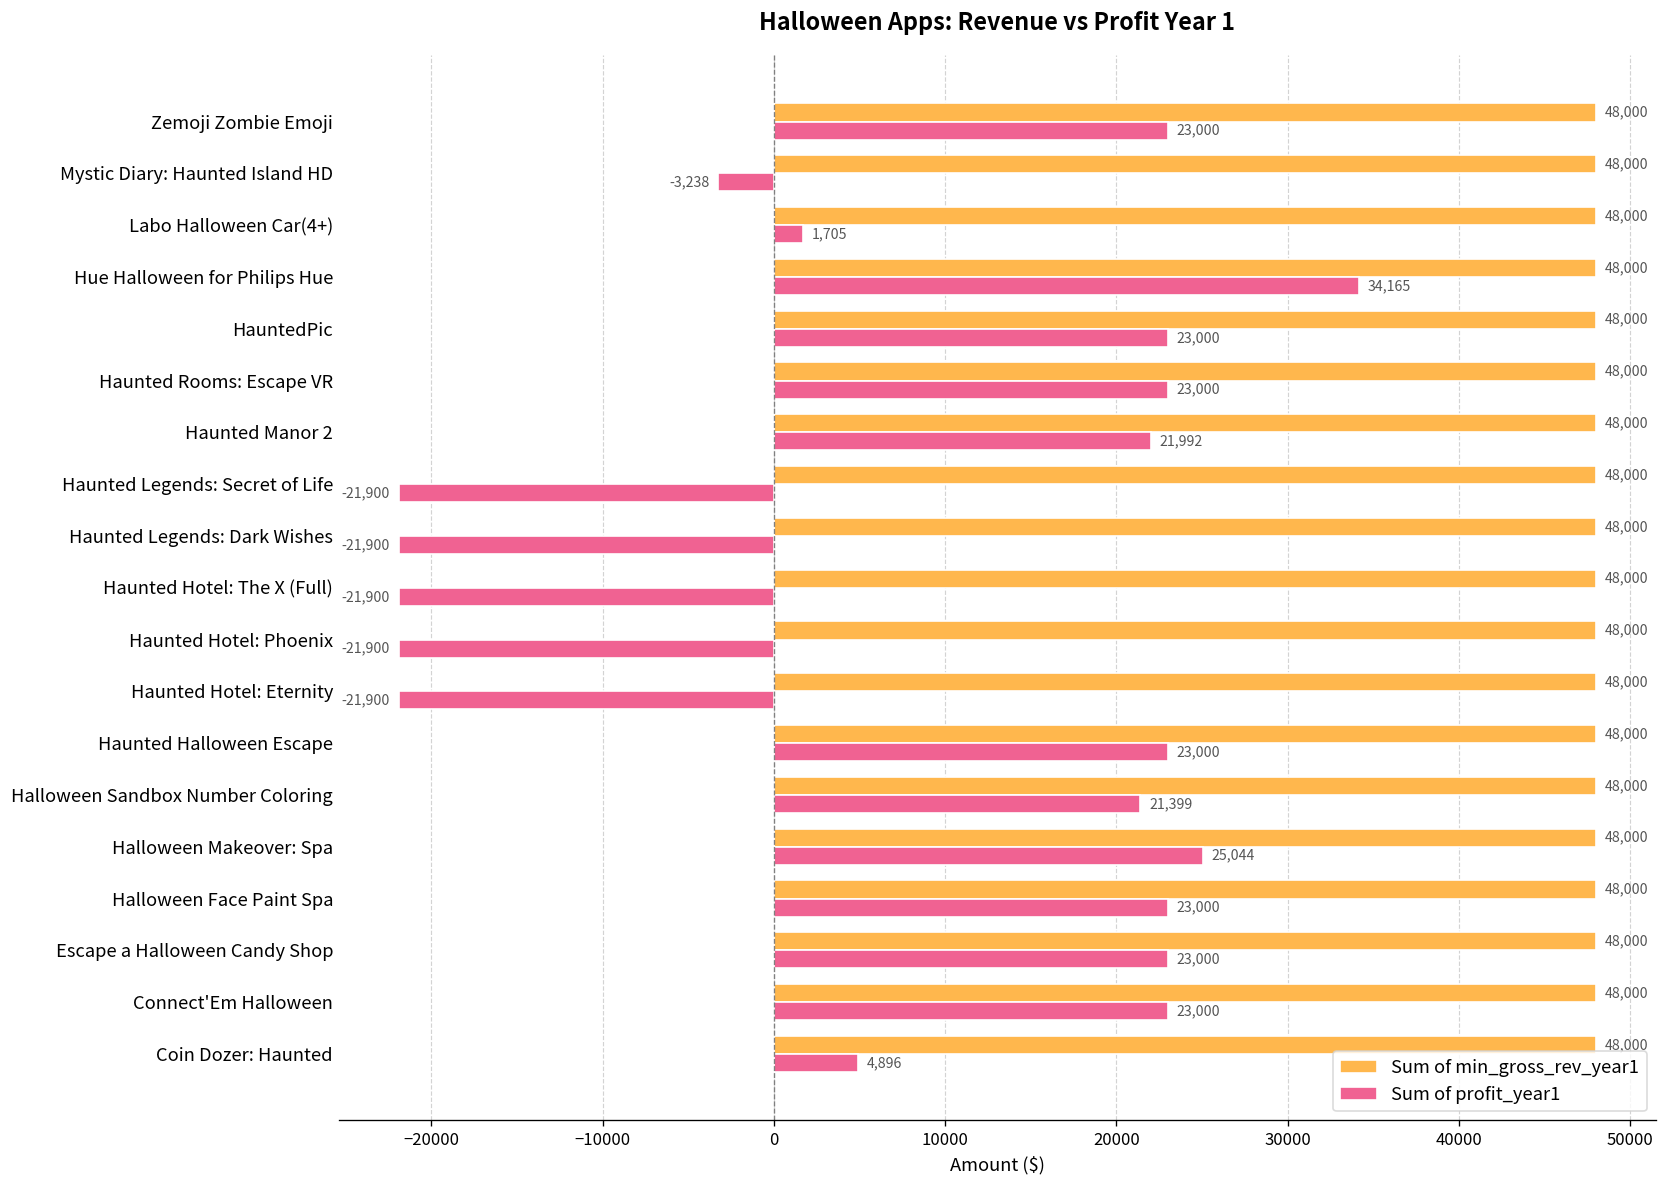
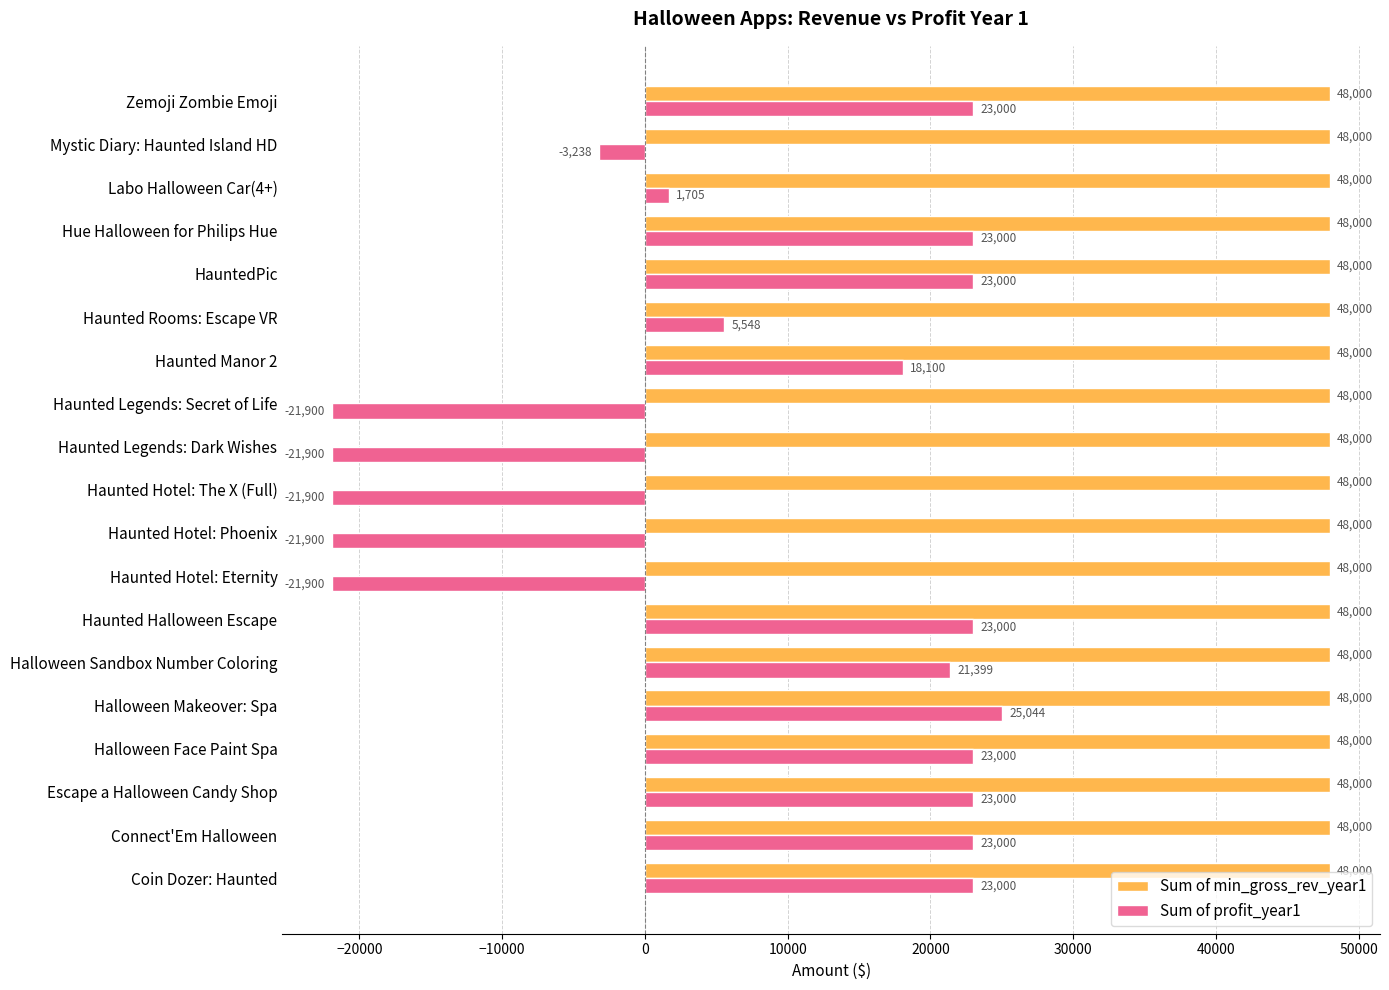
Sum of profit_year1, Hue Halloween for Philips Hue: 34,165 -> 23,000
Sum of profit_year1, Haunted Rooms: Escape VR: 23,000 -> 5,548
Sum of profit_year1, Haunted Manor 2: 21,992 -> 18,100
Sum of profit_year1, Coin Dozer: Haunted: 4,896 -> 23,000
